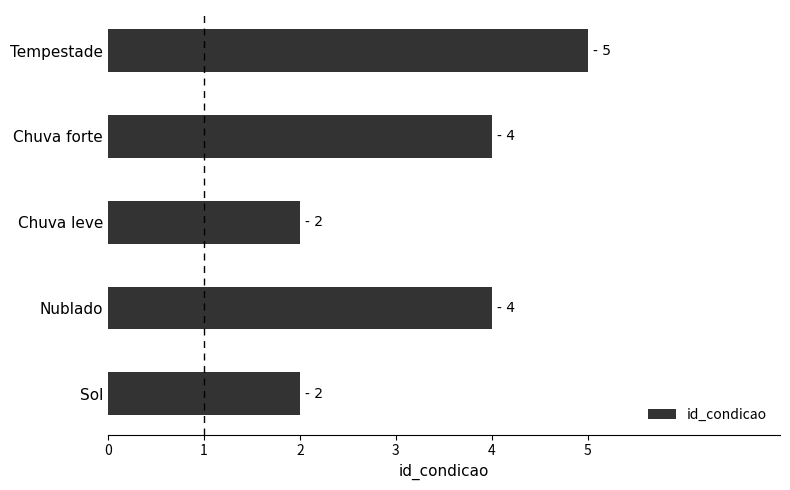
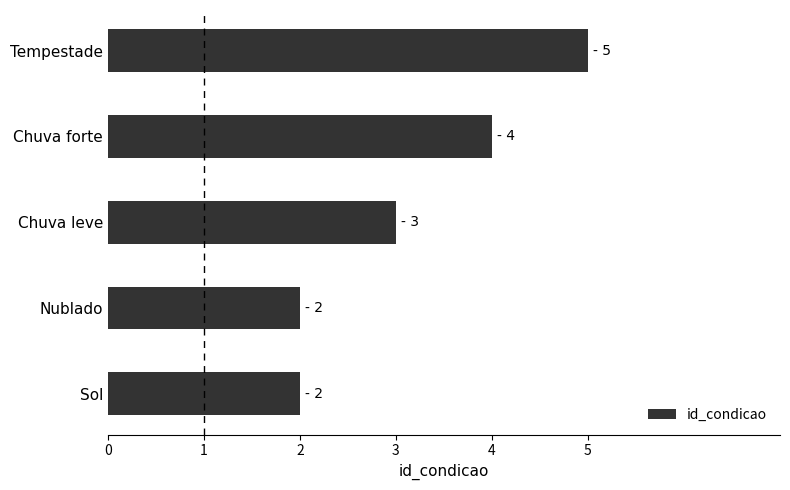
Chuva leve: 2 -> 3
Nublado: 4 -> 2
